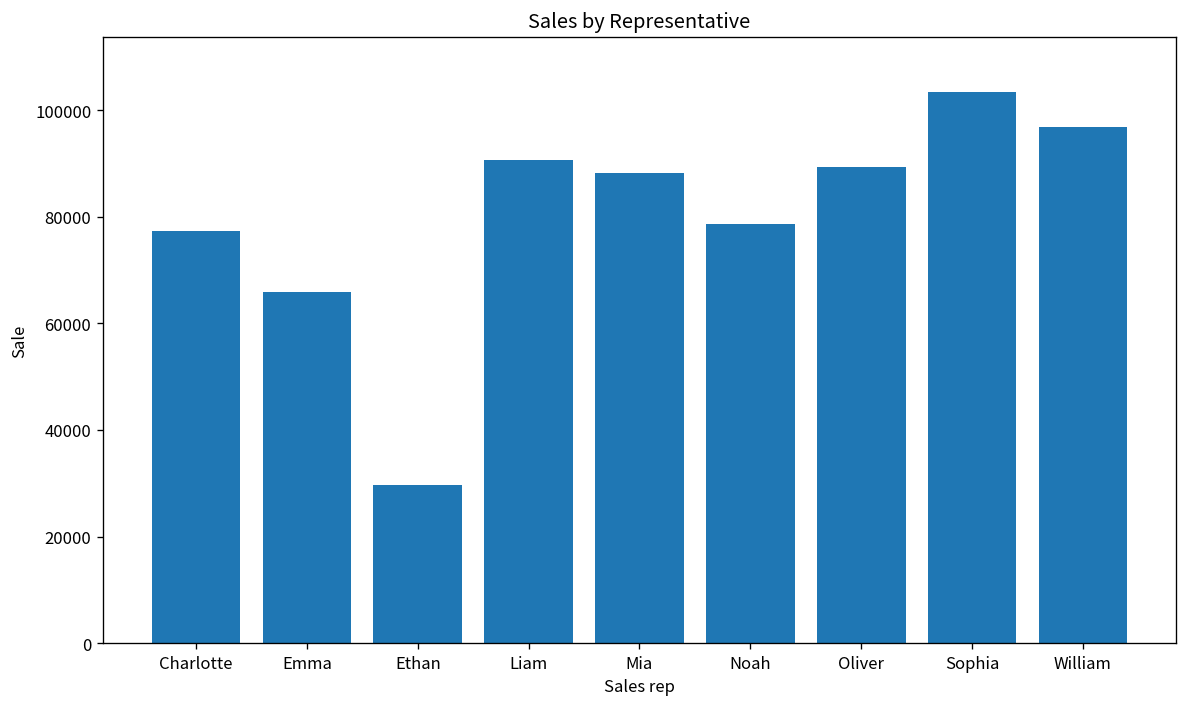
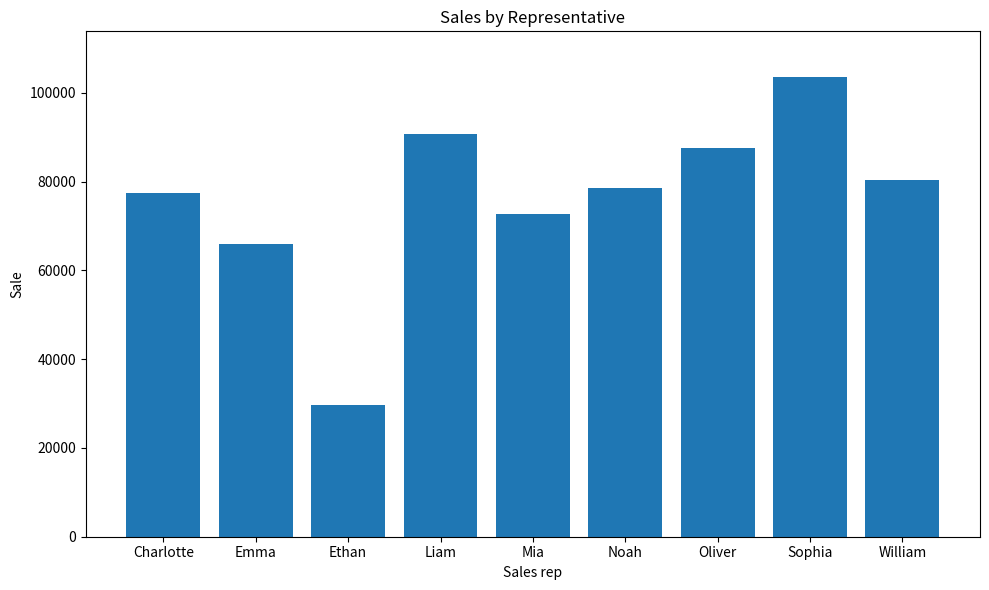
Mia: 88000 -> 73000
Oliver: 89000 -> 87000
William: 97000 -> 80000
